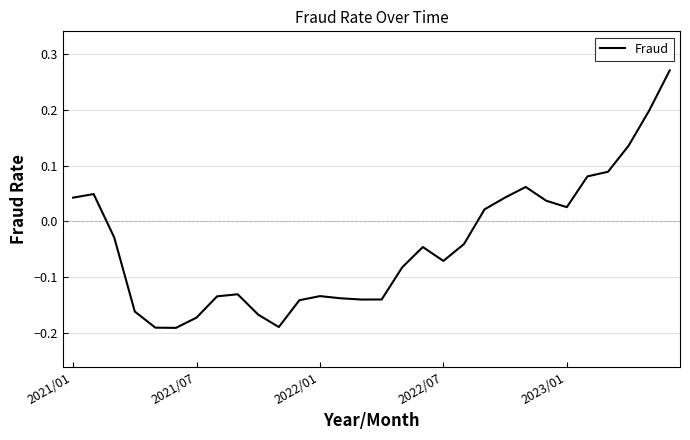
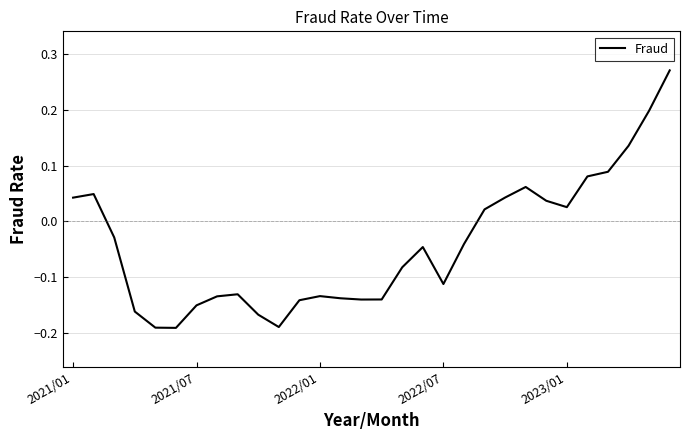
2021/07: -0.17 -> -0.15
2022/07: -0.07 -> -0.11
